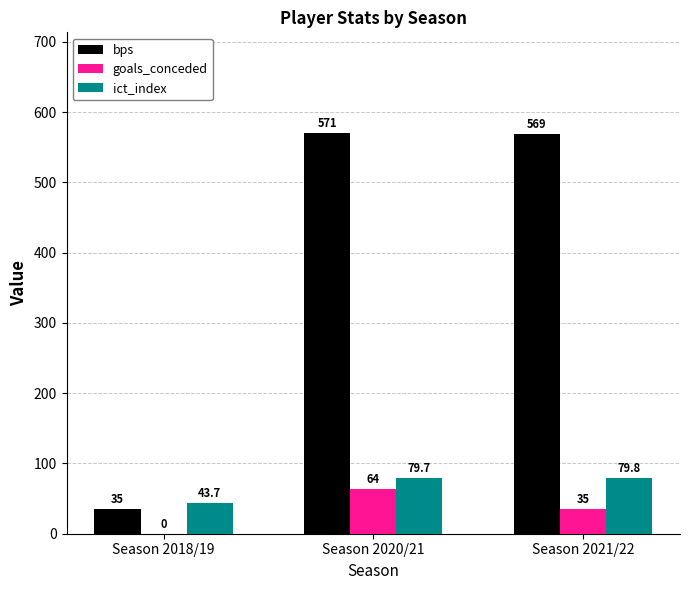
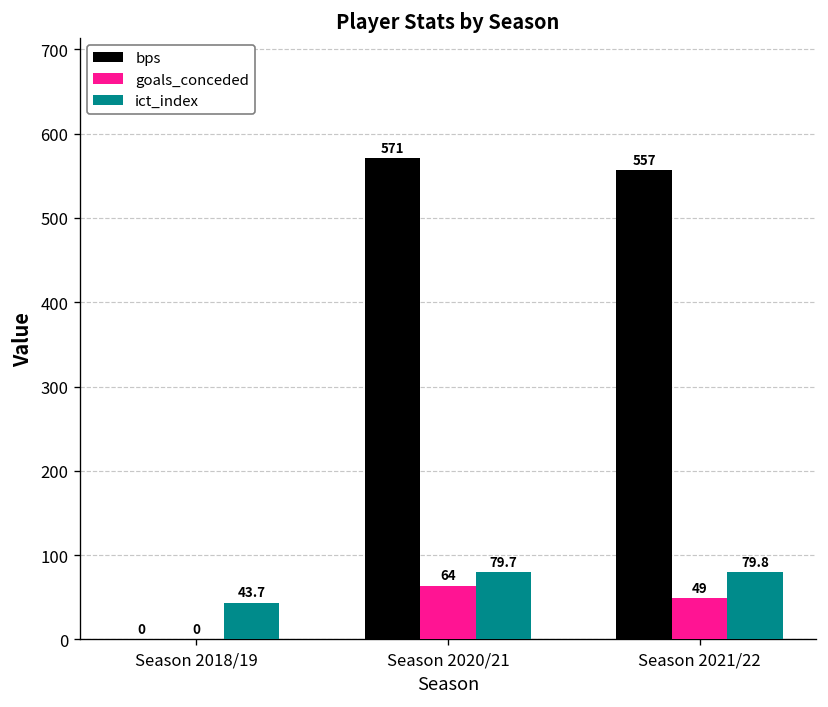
bps, Season 2018/19: 35 -> 0
bps, Season 2021/22: 569 -> 557
goals_conceded, Season 2021/22: 35 -> 49
